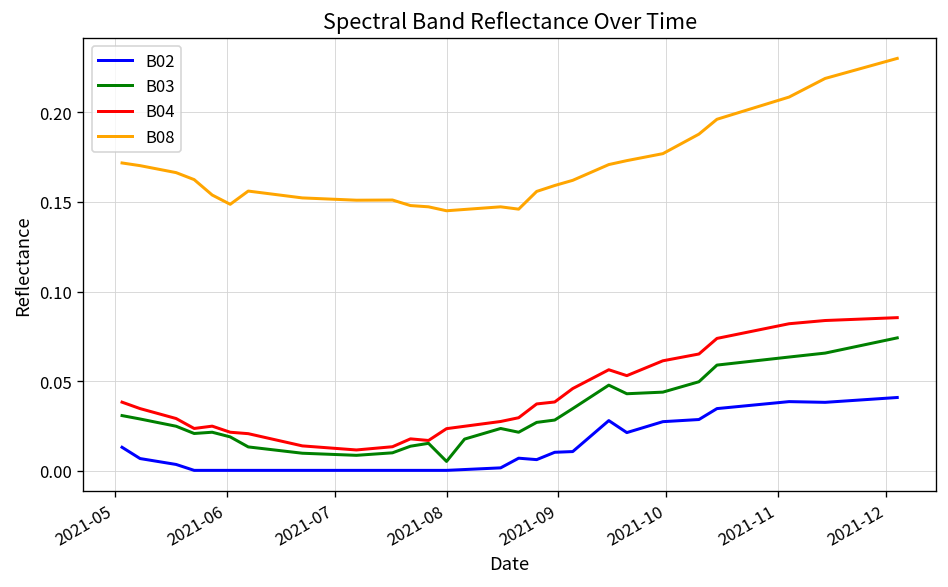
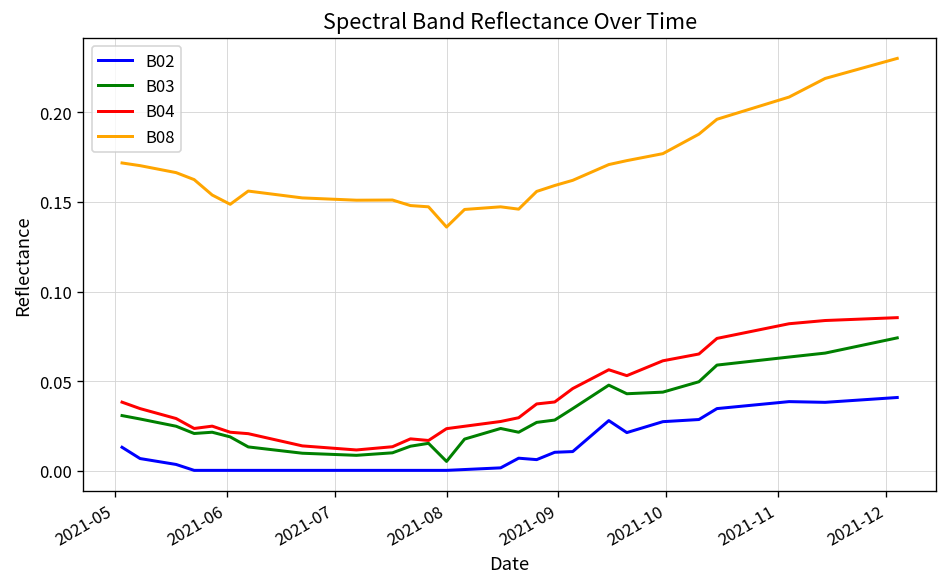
B08, 2021-08: 0.145 -> 0.136
